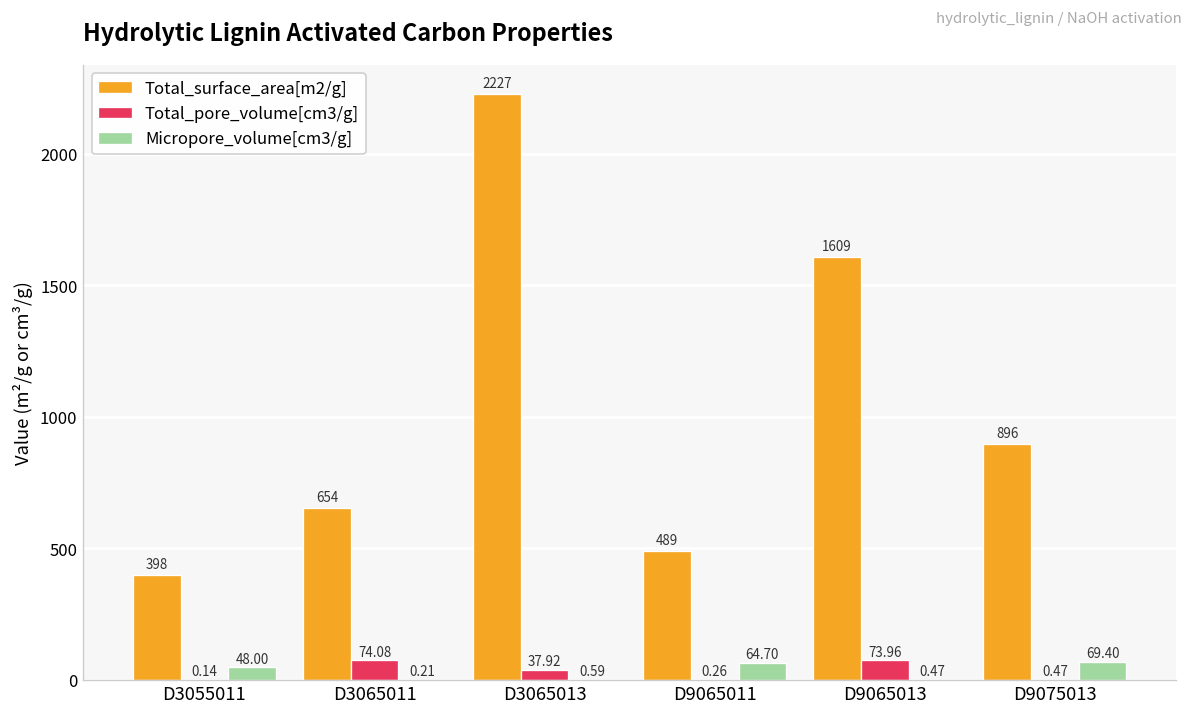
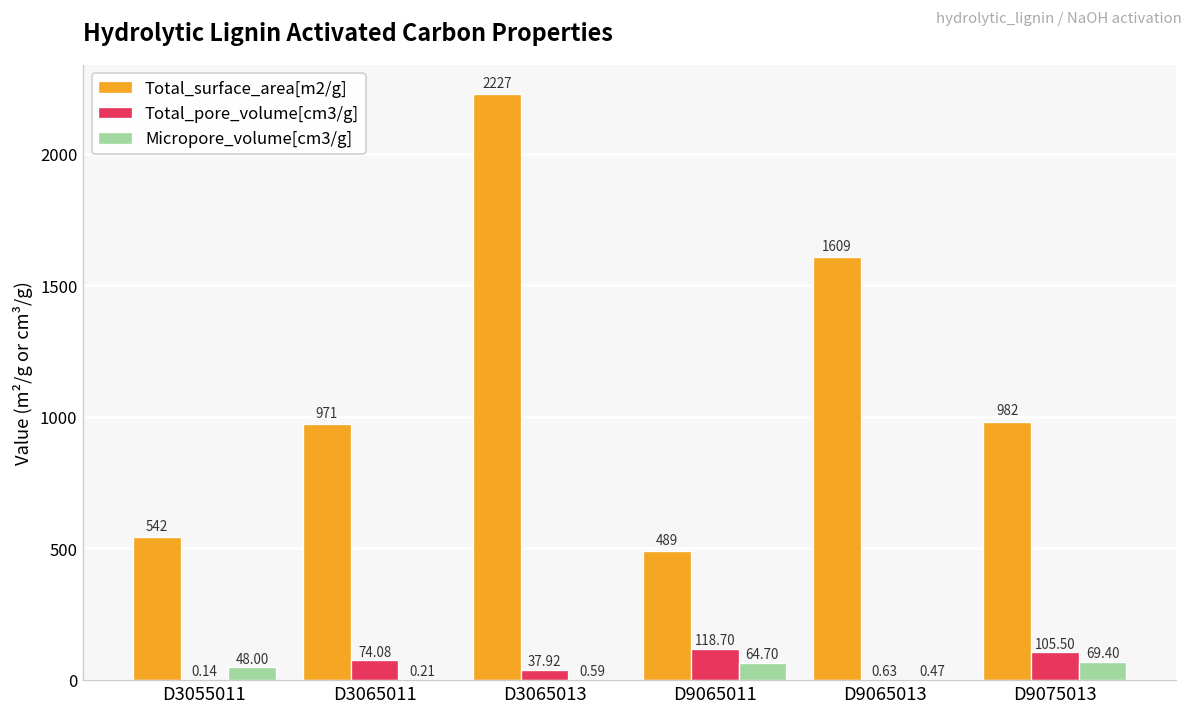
Total_surface_area[m2/g], D3055011: 398 -> 542
Total_surface_area[m2/g], D3065011: 654 -> 971
Total_pore_volume[cm3/g], D9065011: 0.26 -> 118.70
Total_pore_volume[cm3/g], D9065013: 73.96 -> 0.63
Total_surface_area[m2/g], D9075013: 896 -> 982
Total_pore_volume[cm3/g], D9075013: 0.47 -> 105.50
